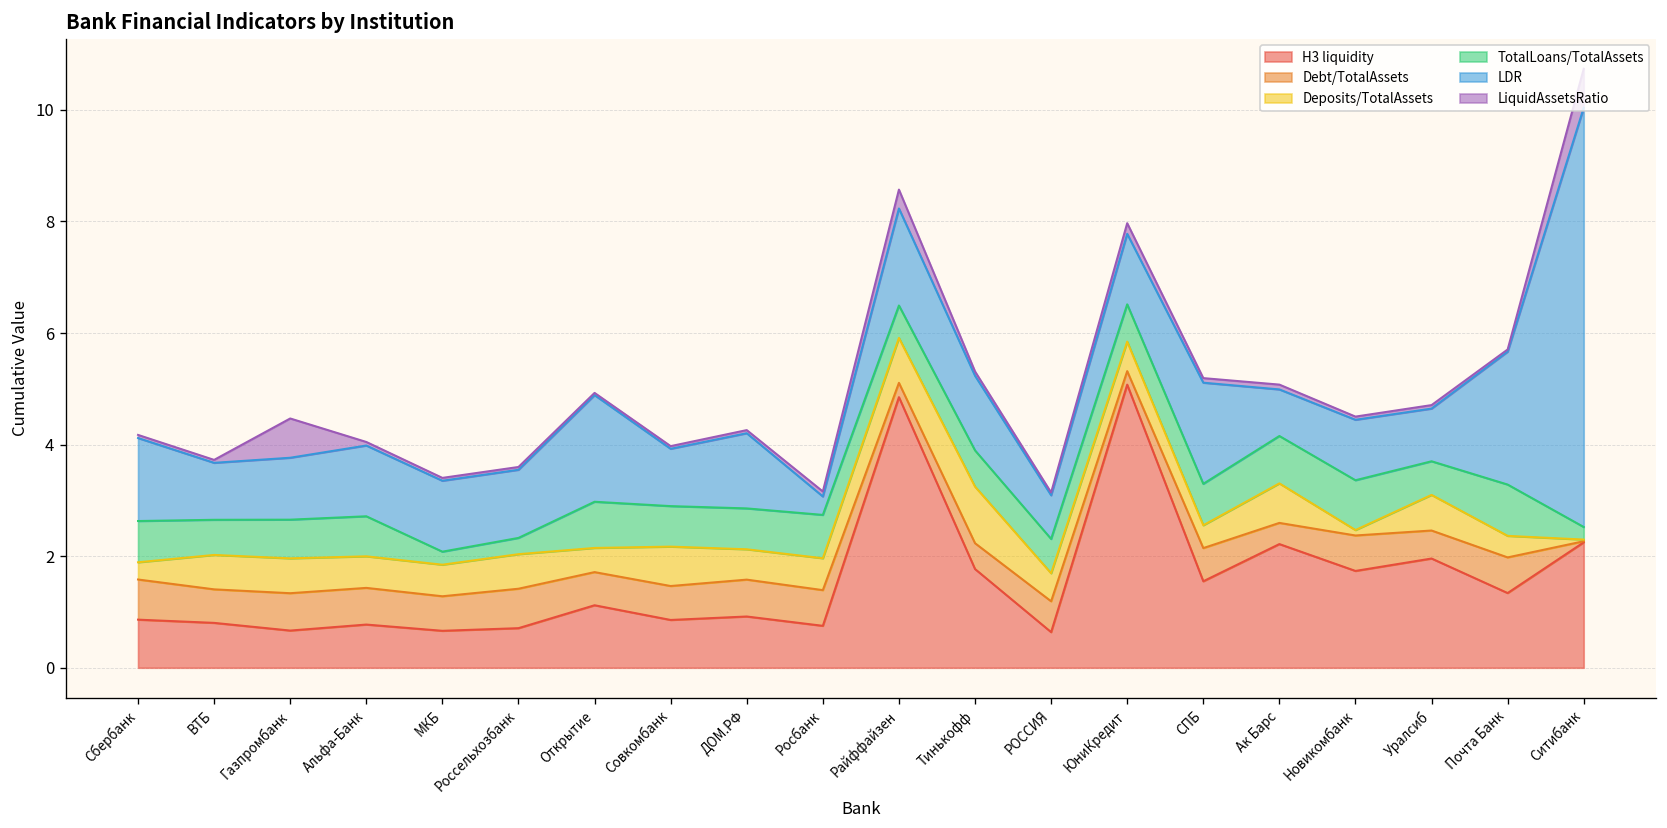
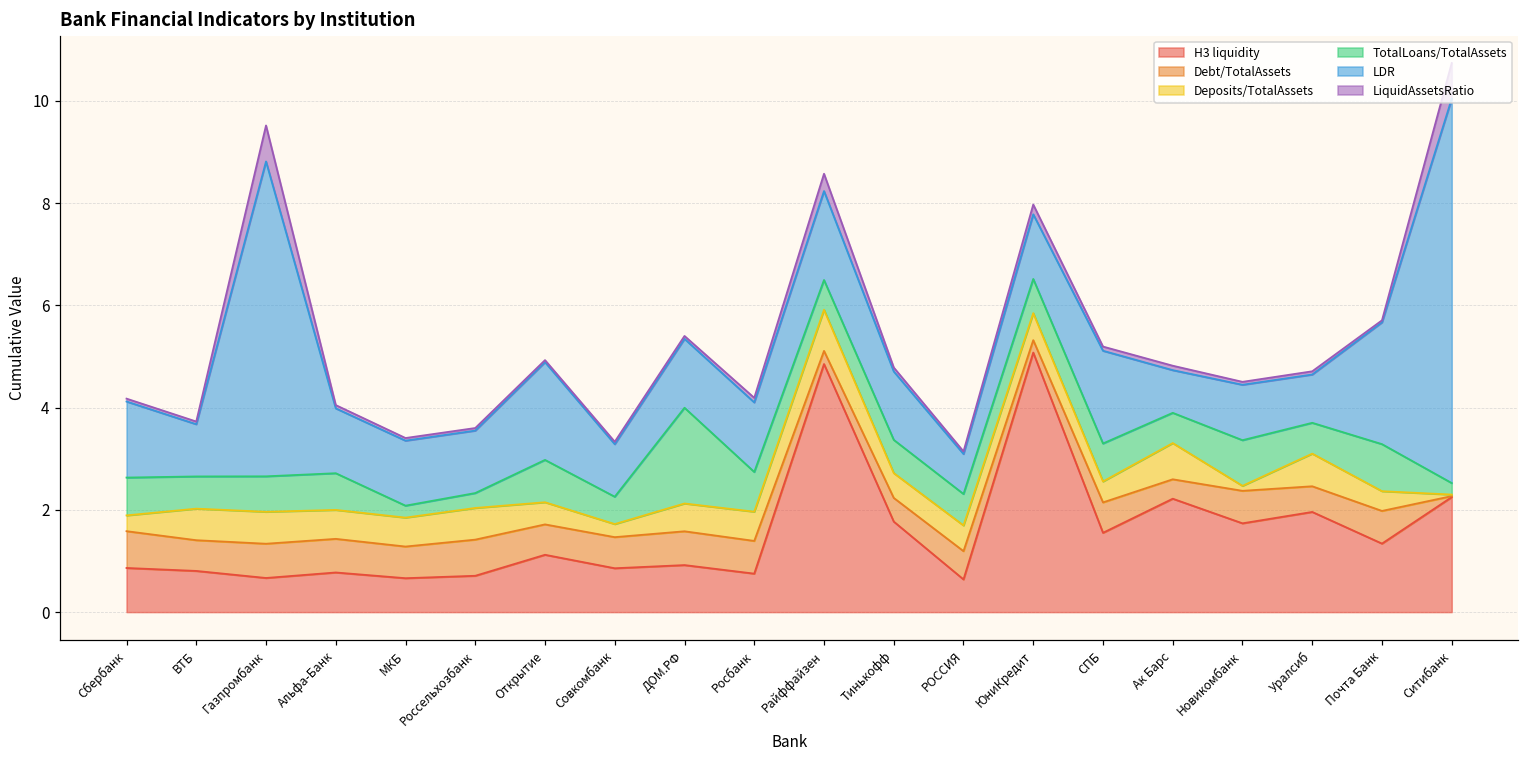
LDR, Газпромбанк: 1.1 -> 6.2
Deposits/TotalAssets, Совкомбанк: 0.7 -> 0.3
TotalLoans/TotalAssets, Совкомбанк: 0.7 -> 0.5
TotalLoans/TotalAssets, ДОМ.РФ: 0.7 -> 1.9
LDR, Росбанк: 0.3 -> 1.4
Deposits/TotalAssets, Тинькофф: 1.0 -> 0.5
TotalLoans/TotalAssets, Ак Барс: 0.8 -> 0.6
